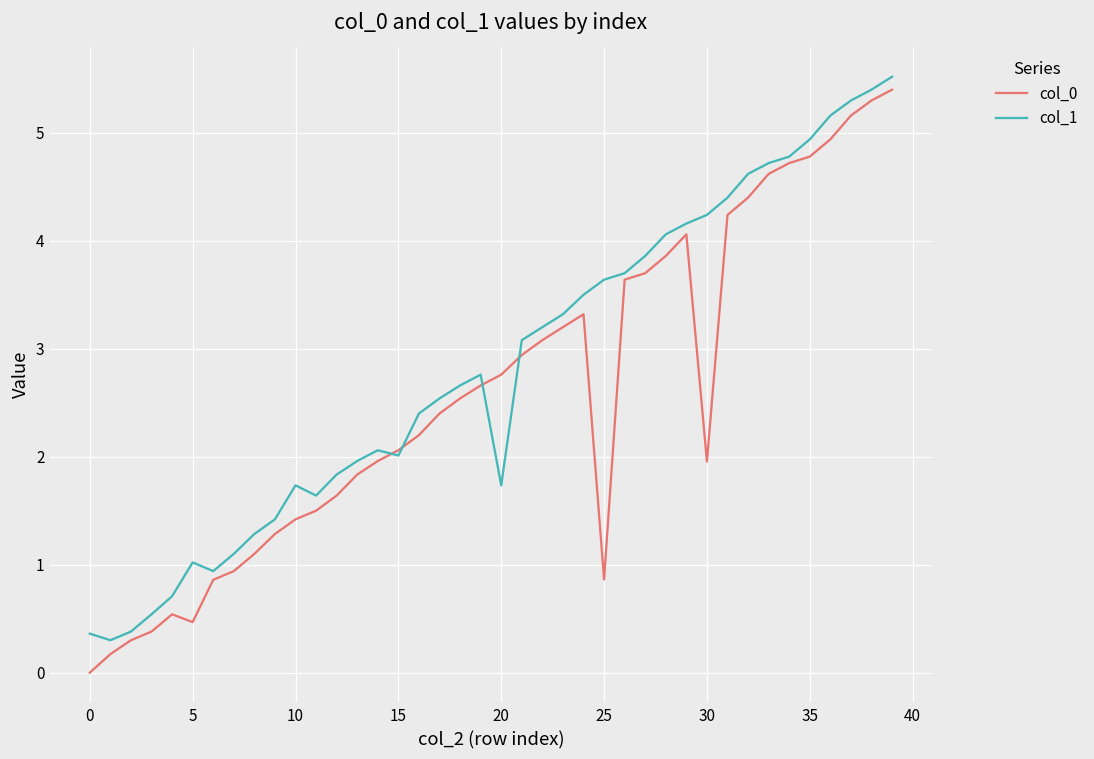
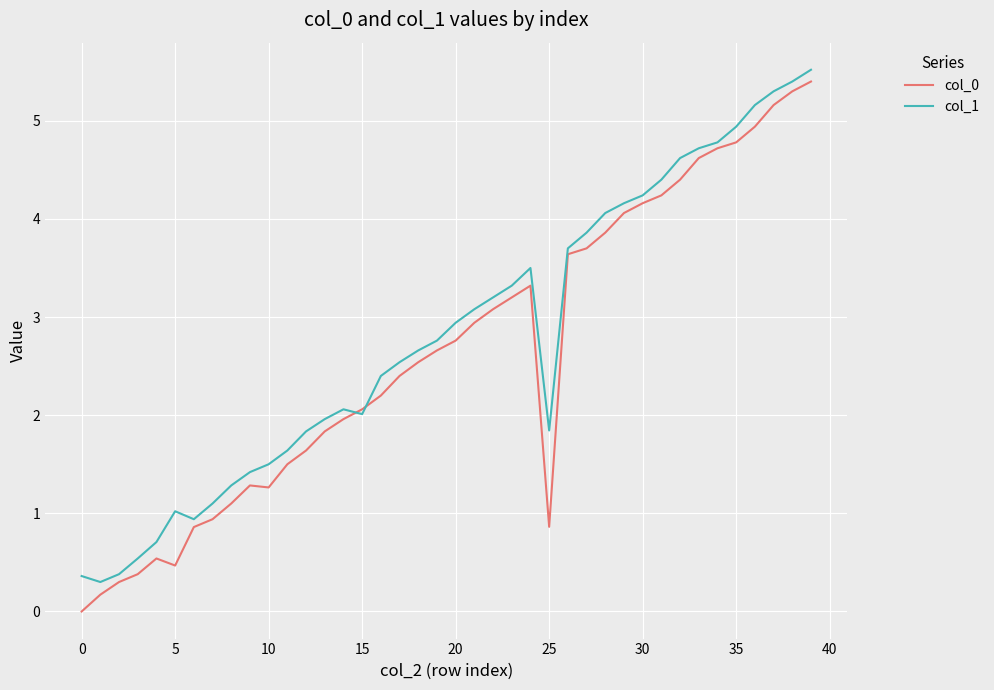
col_0, 10: 1.4 -> 1.3
col_1, 10: 1.7 -> 1.5
col_1, 20: 1.7 -> 2.9
col_1, 25: 3.6 -> 1.8
col_0, 30: 2.0 -> 4.2
